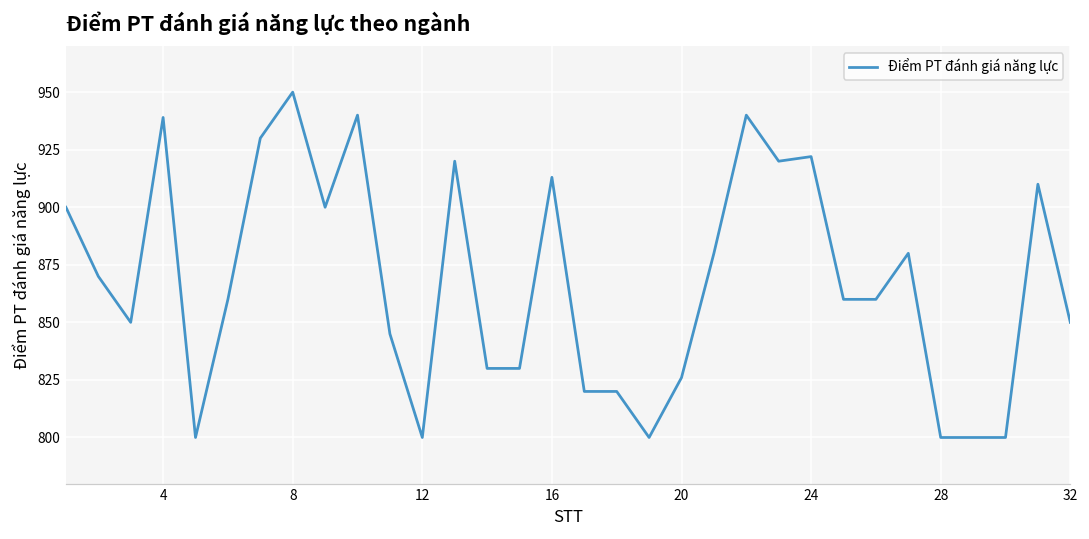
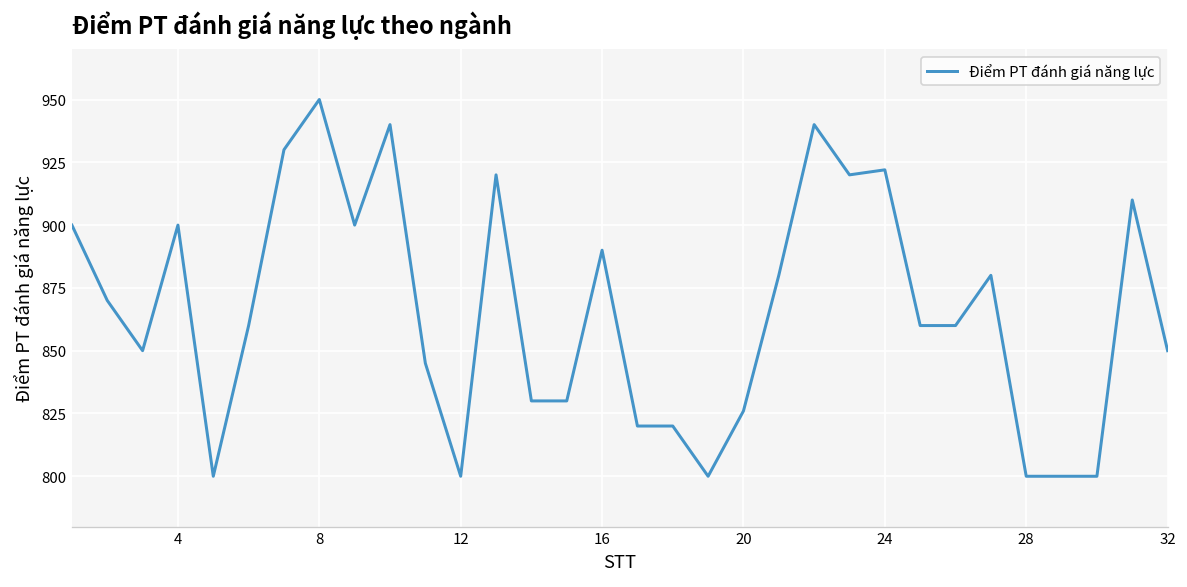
4: 939 -> 900
16: 913 -> 890
